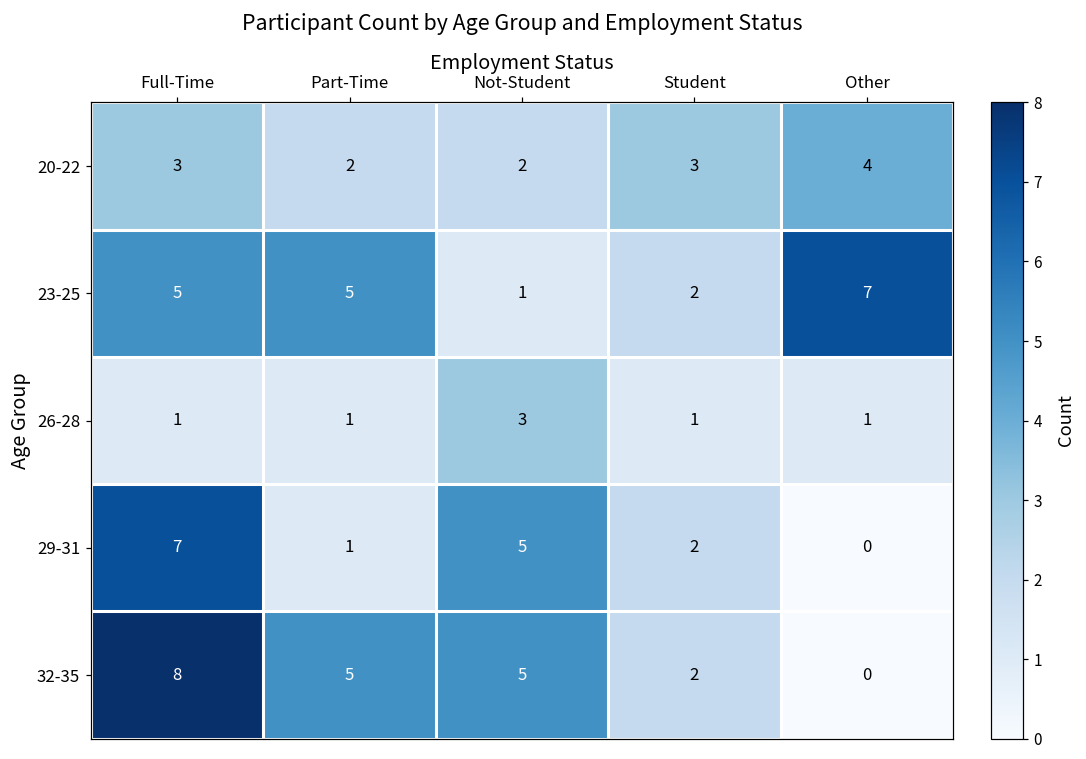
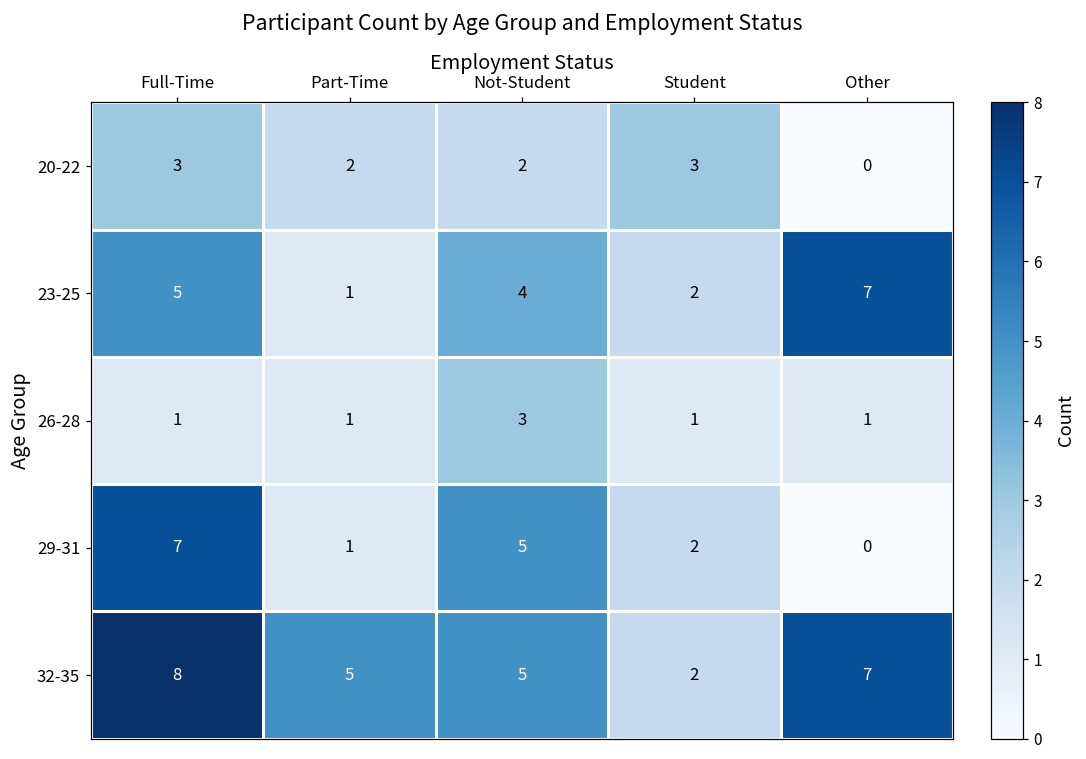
20-22, Other: 4 -> 0
23-25, Part-Time: 5 -> 1
23-25, Not-Student: 1 -> 4
32-35, Other: 0 -> 7
